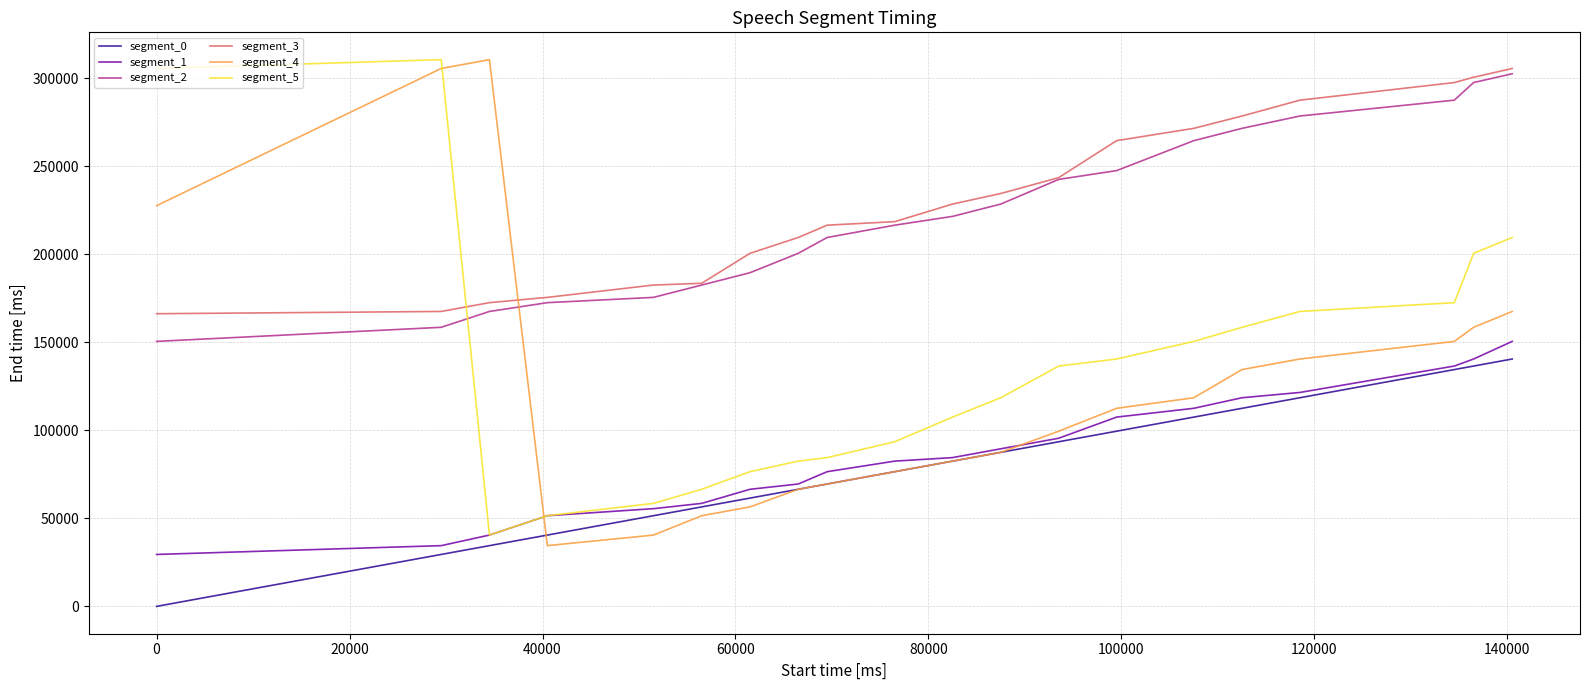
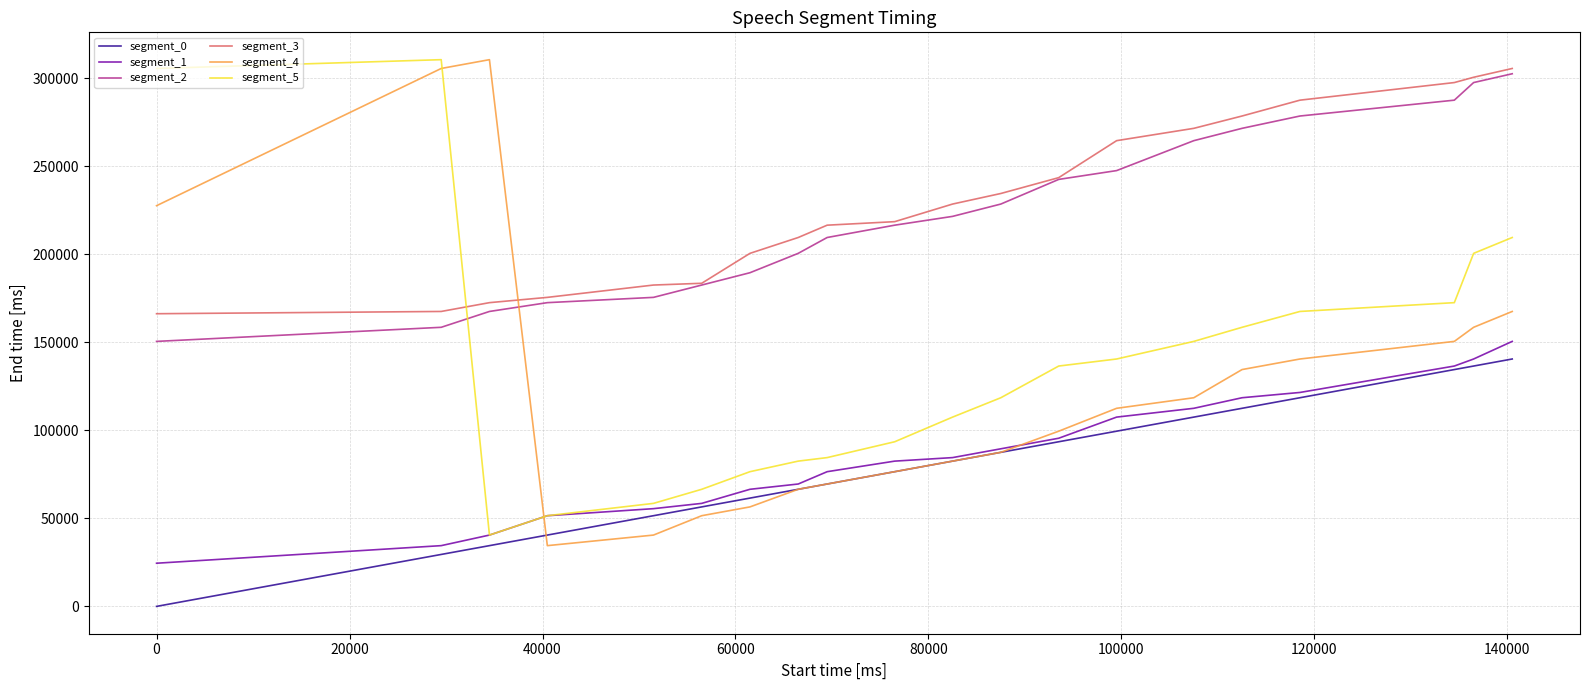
segment_1, 0: 30000 -> 25000
